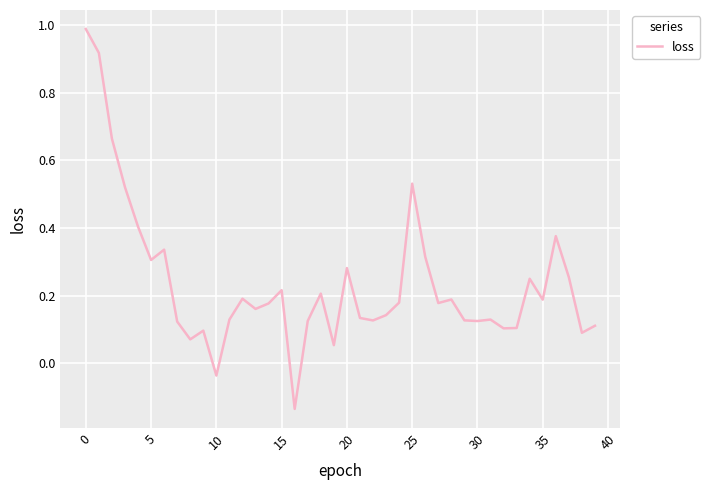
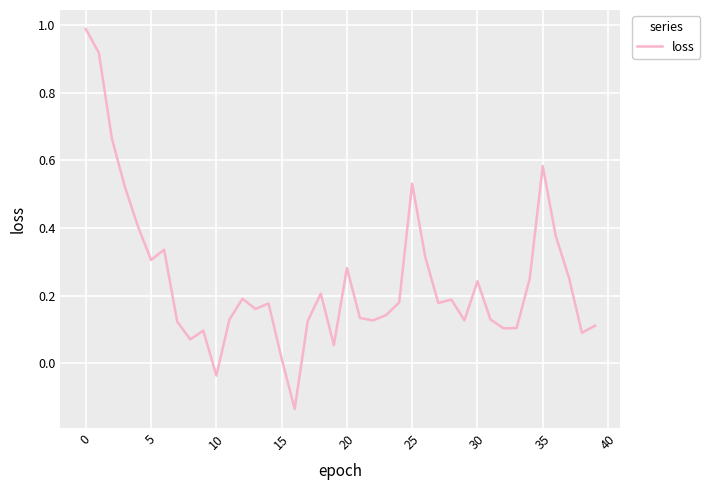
15: 0.22 -> 0.01
30: 0.12 -> 0.24
35: 0.19 -> 0.58
